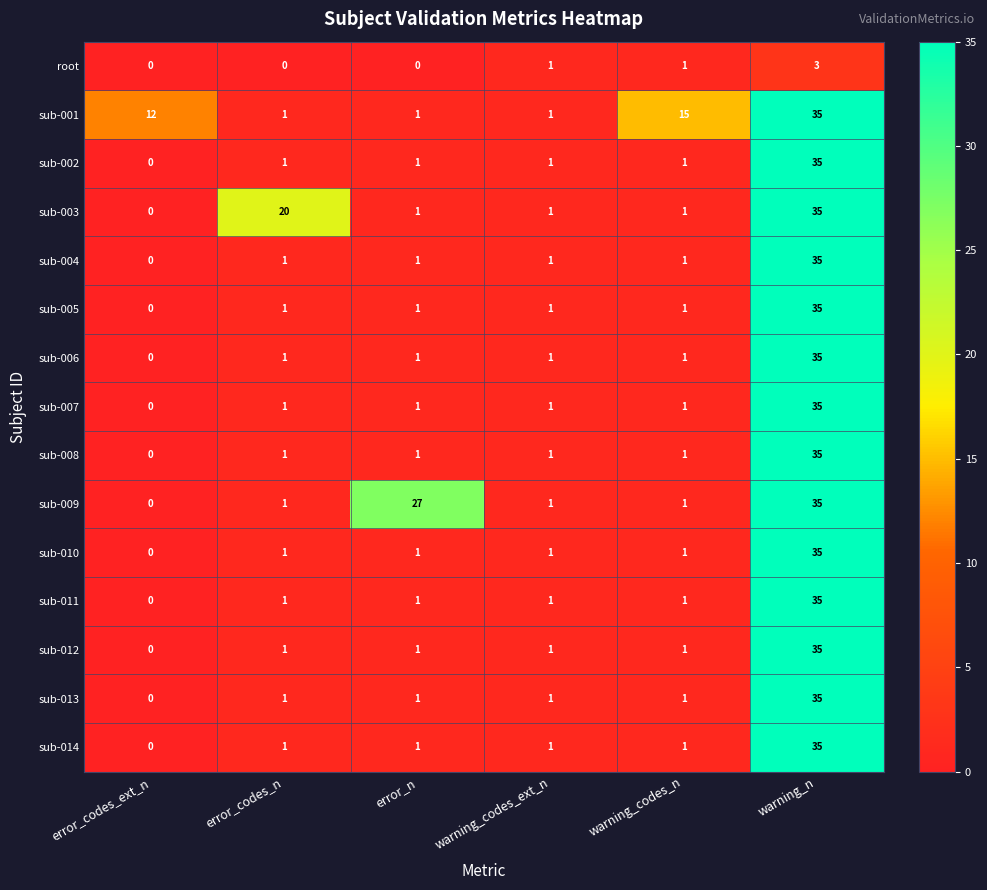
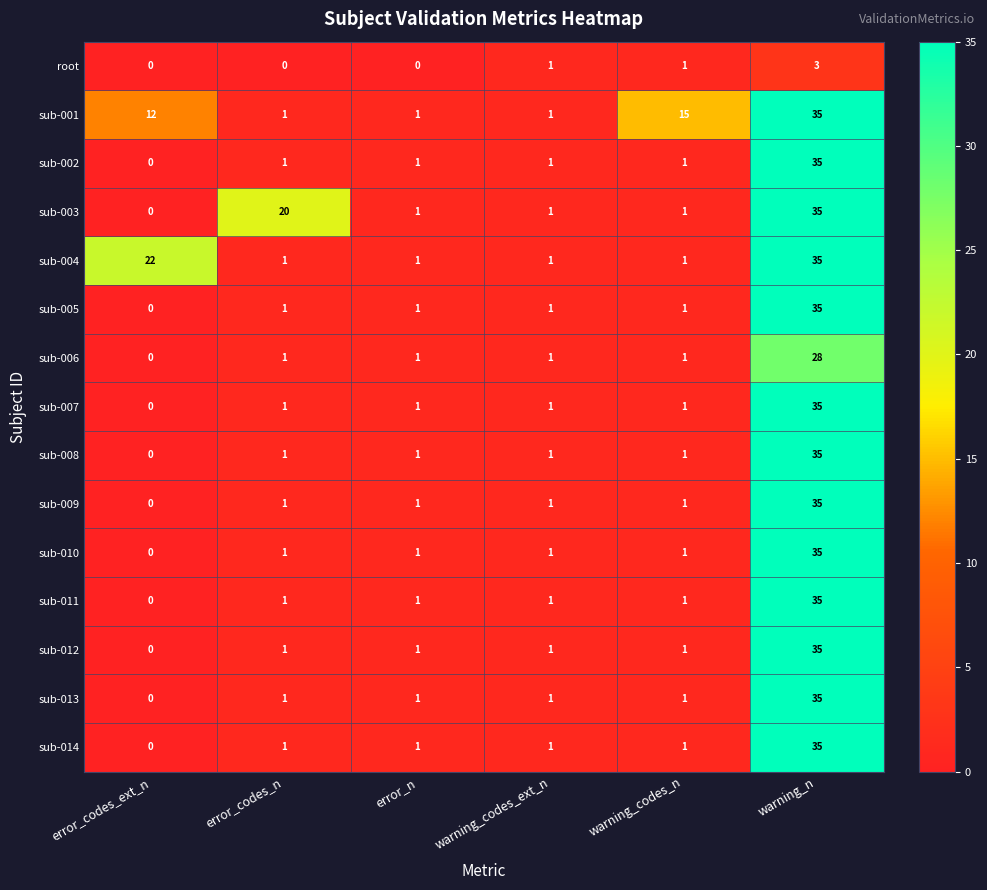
sub-004, error_codes_ext_n: 0 -> 22
sub-006, warning_n: 35 -> 28
sub-009, error_n: 27 -> 1
